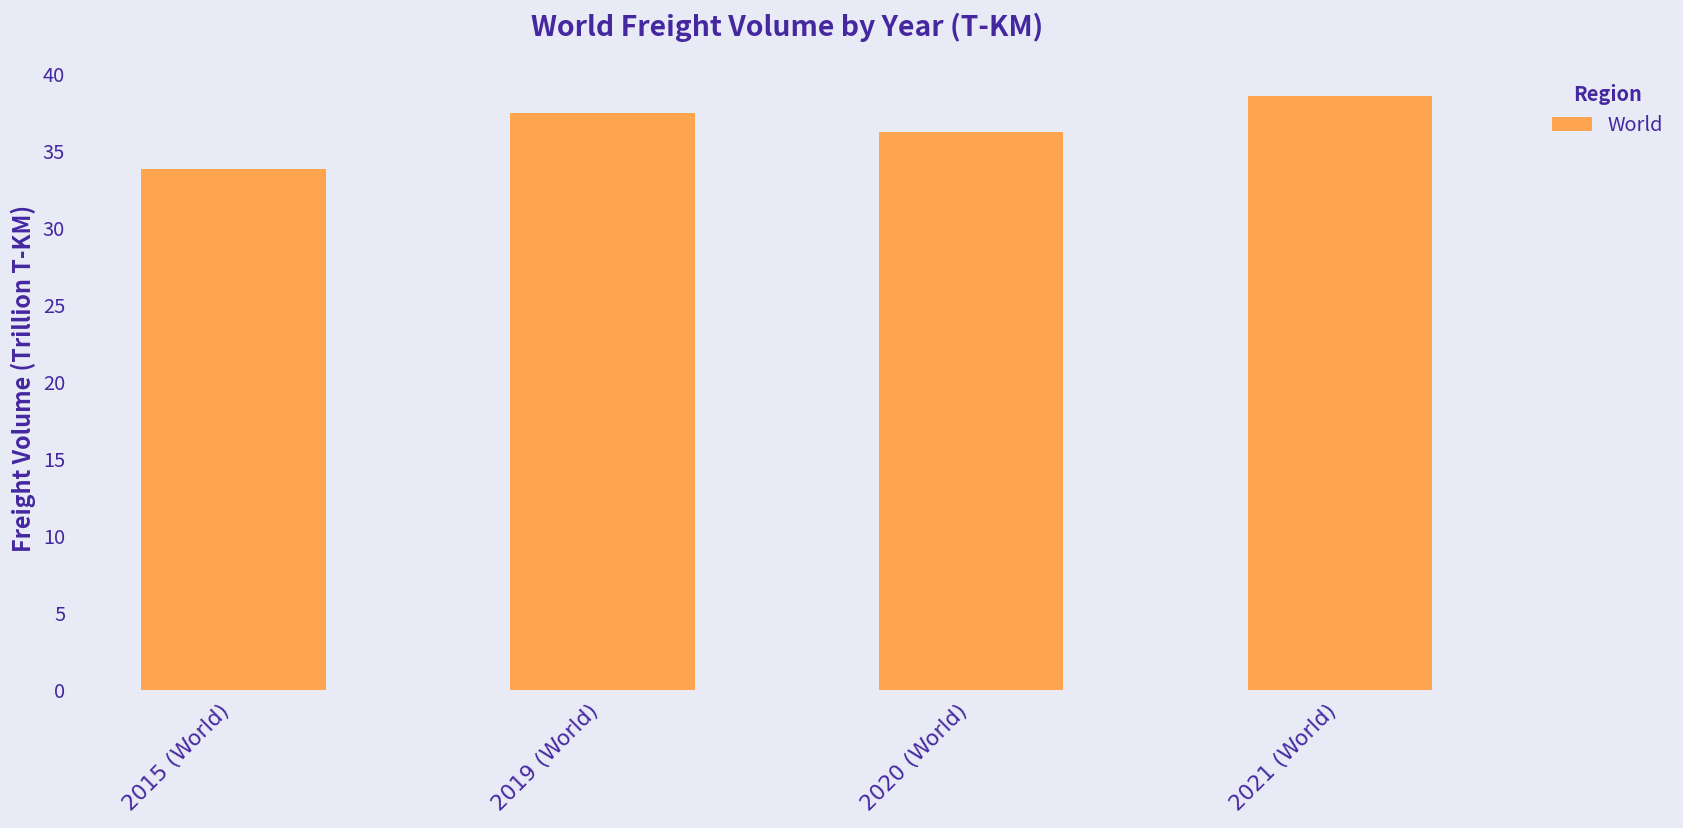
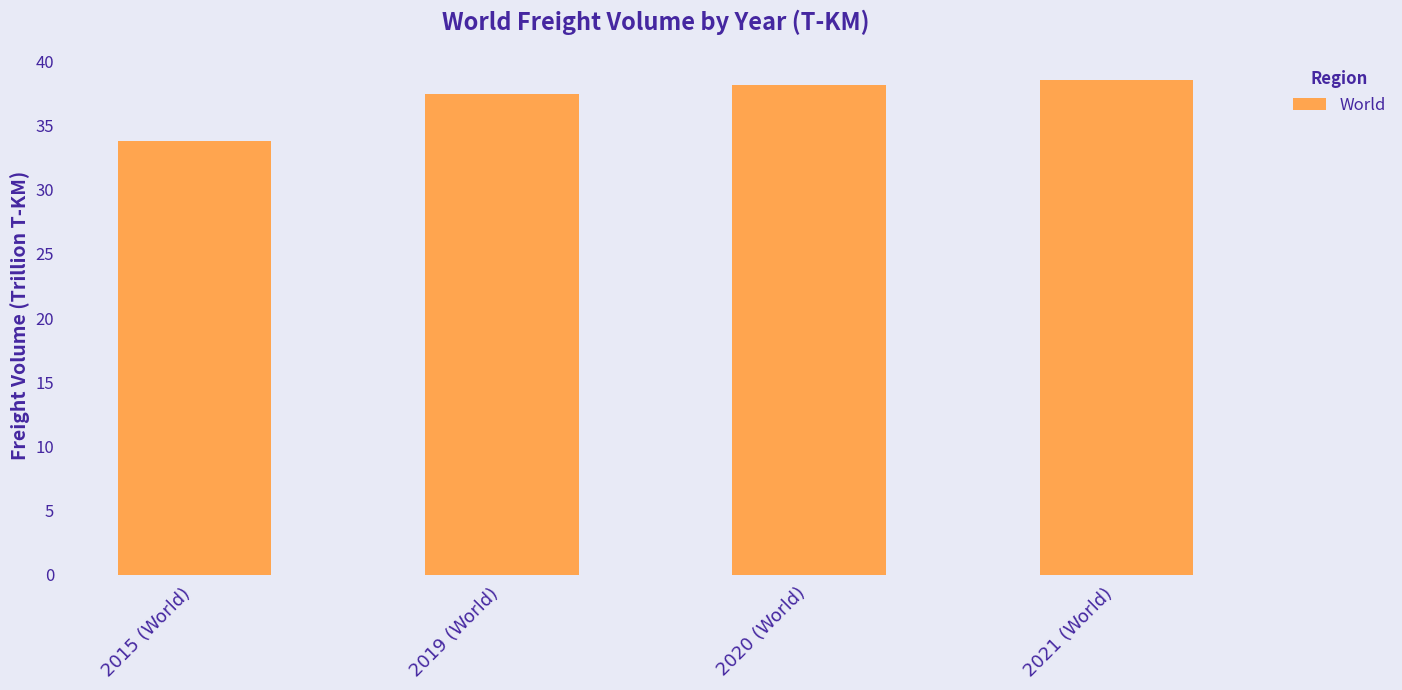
2020 (World): 36.2 -> 38.1
